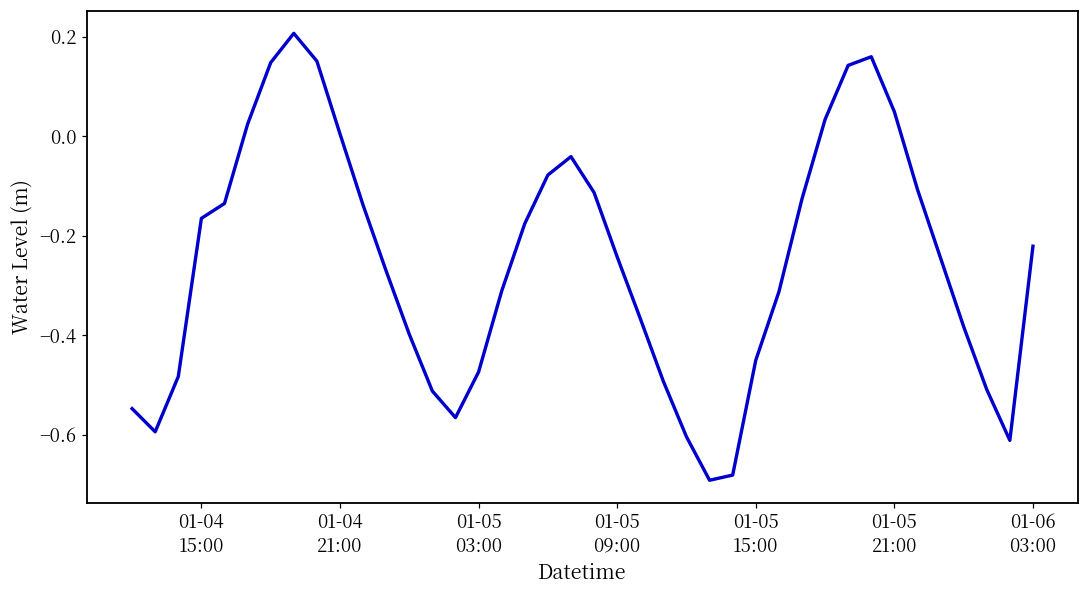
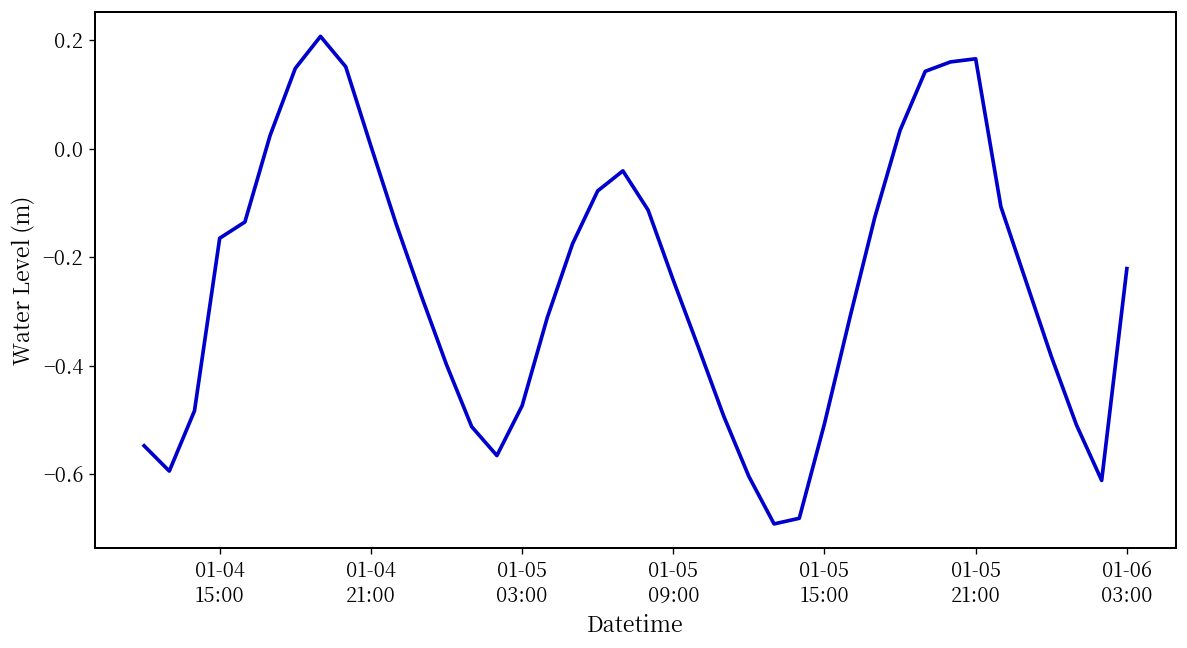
01-05 15:00: -0.45 -> -0.51
01-05 21:00: 0.05 -> 0.17
